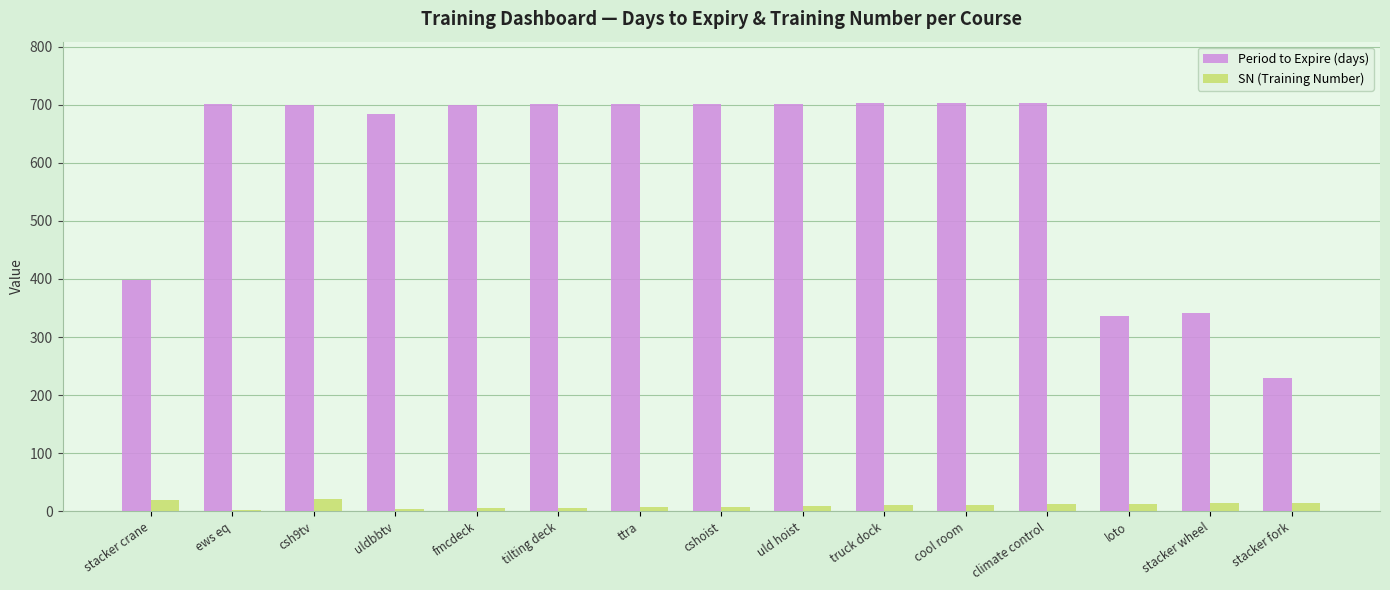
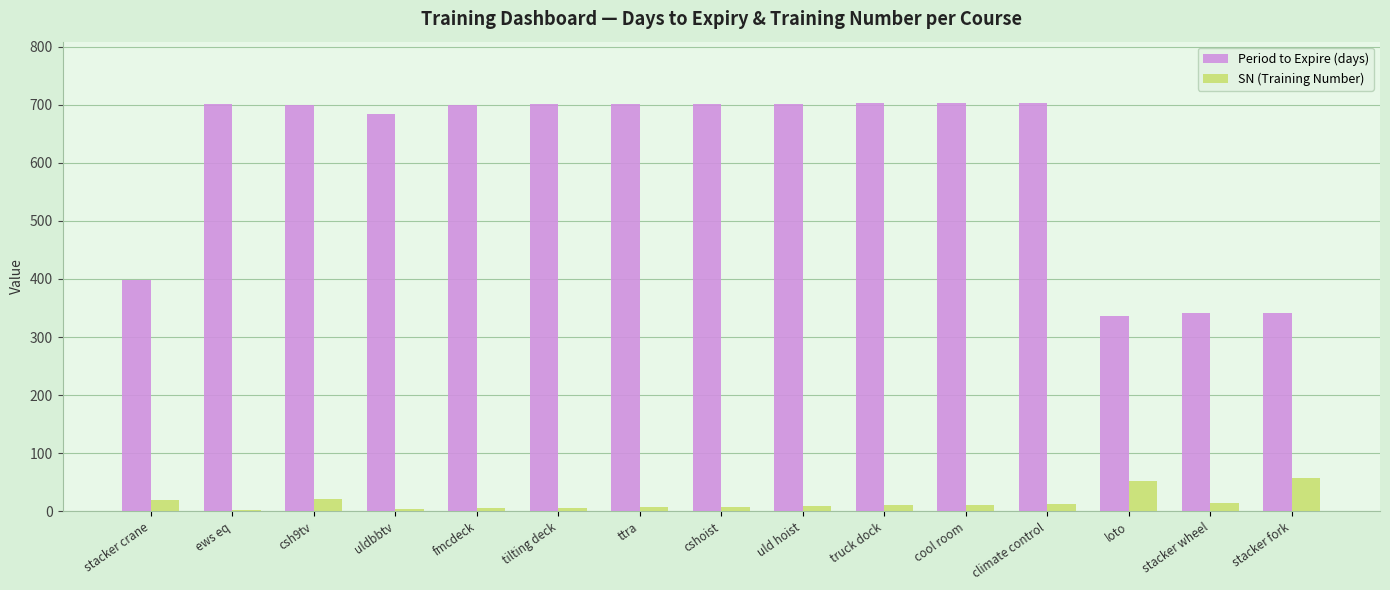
SN (Training Number), loto: 10 -> 50
Period to Expire (days), stacker fork: 230 -> 340
SN (Training Number), stacker fork: 20 -> 60
